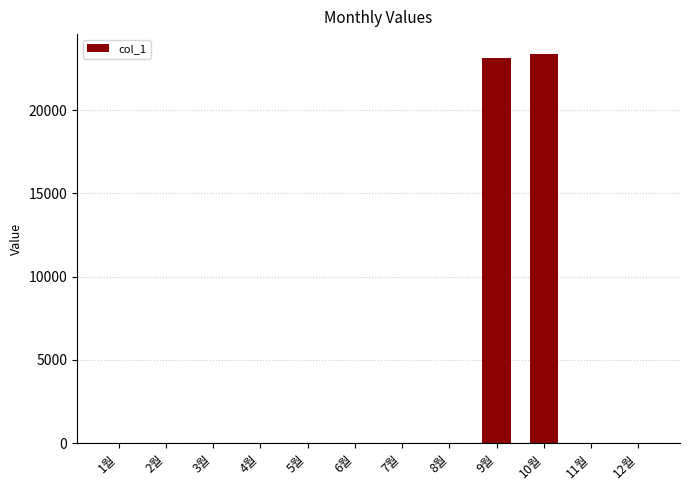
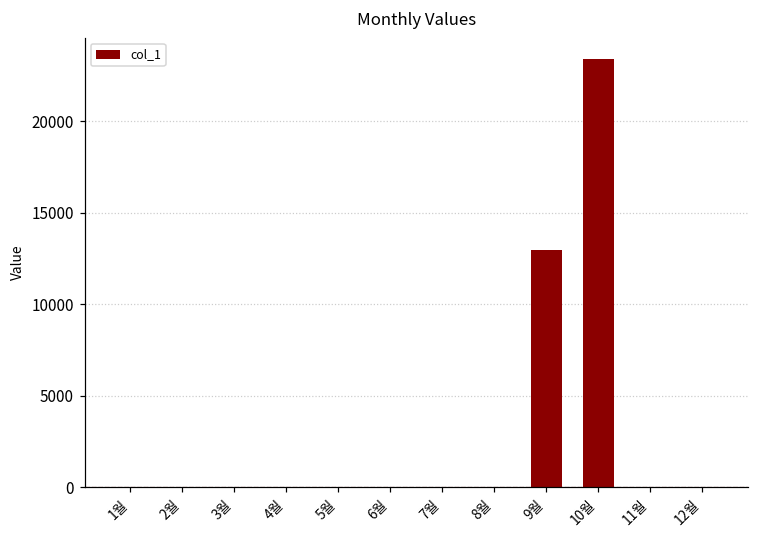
9월: 23100 -> 12900
